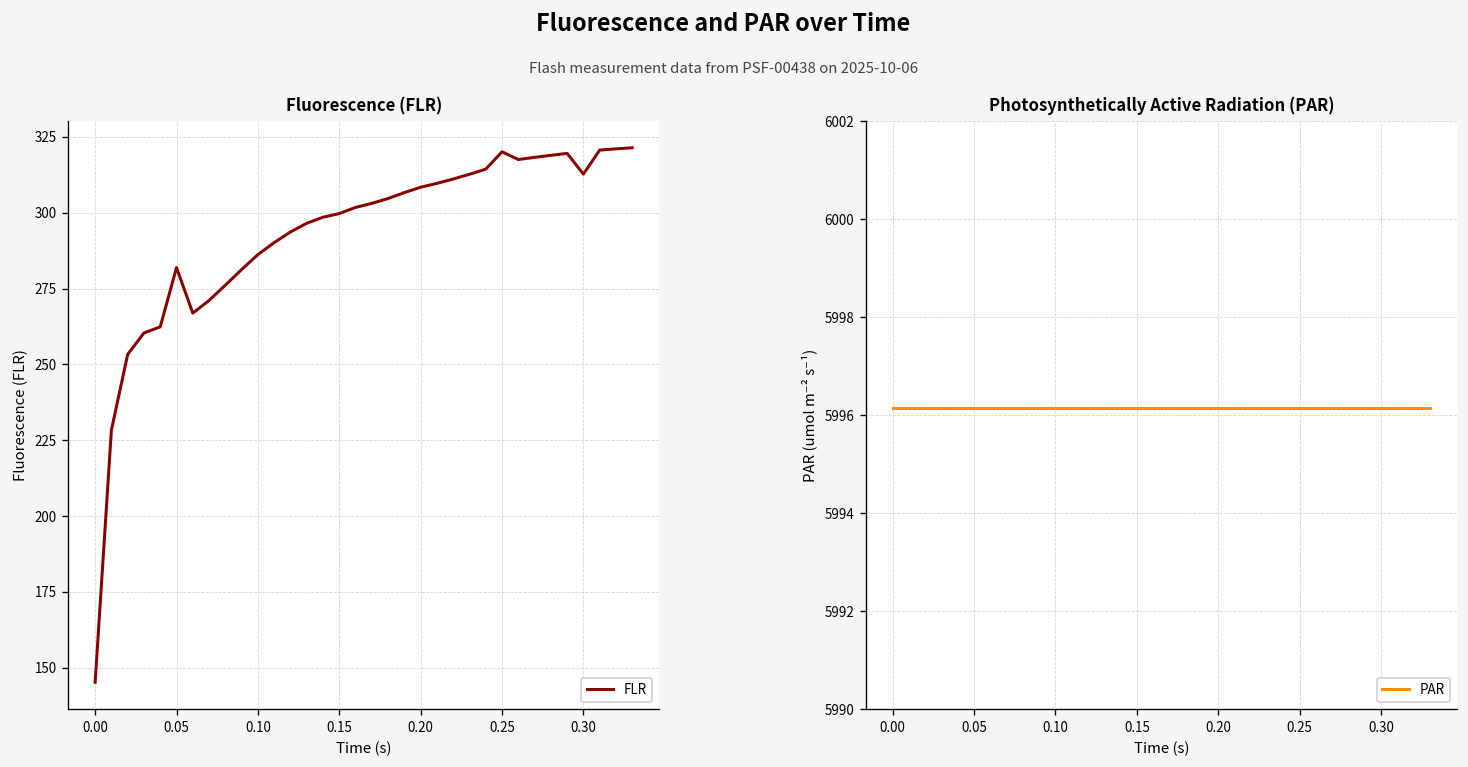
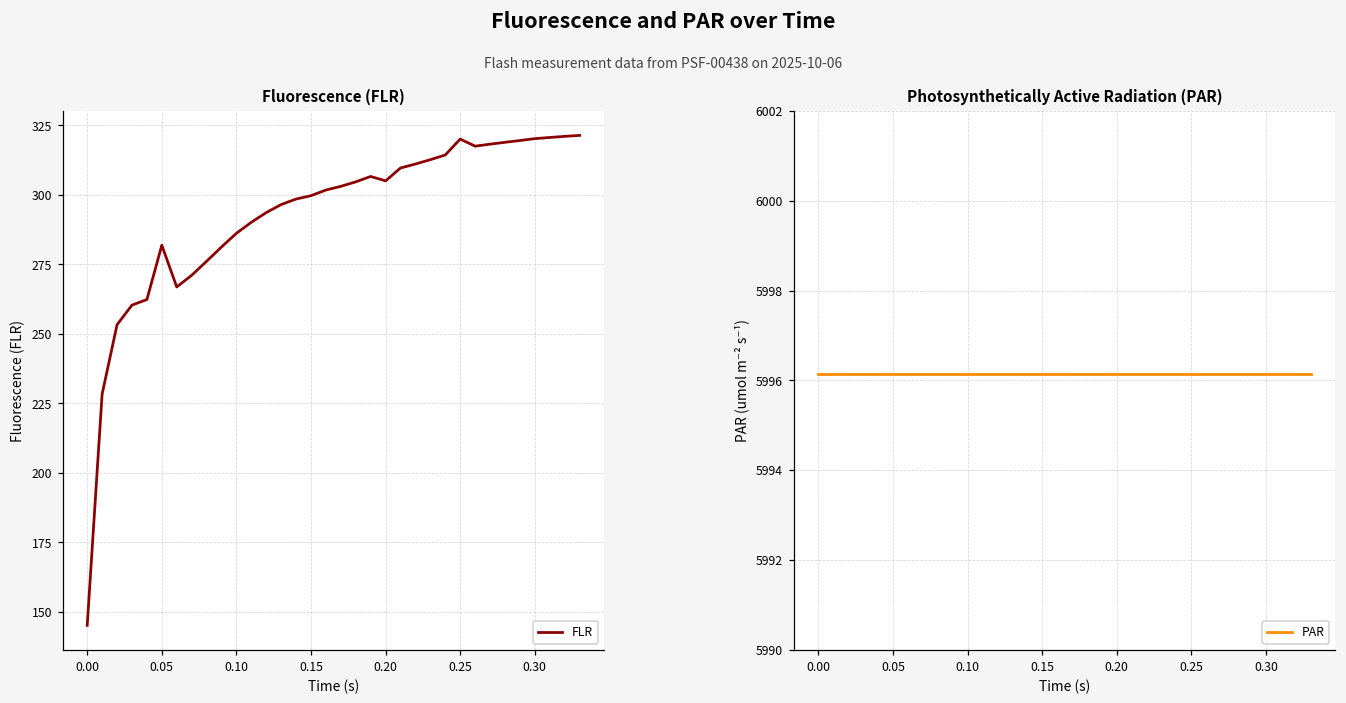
Fluorescence (FLR), 0.20: 308 -> 305
Fluorescence (FLR), 0.30: 313 -> 320
